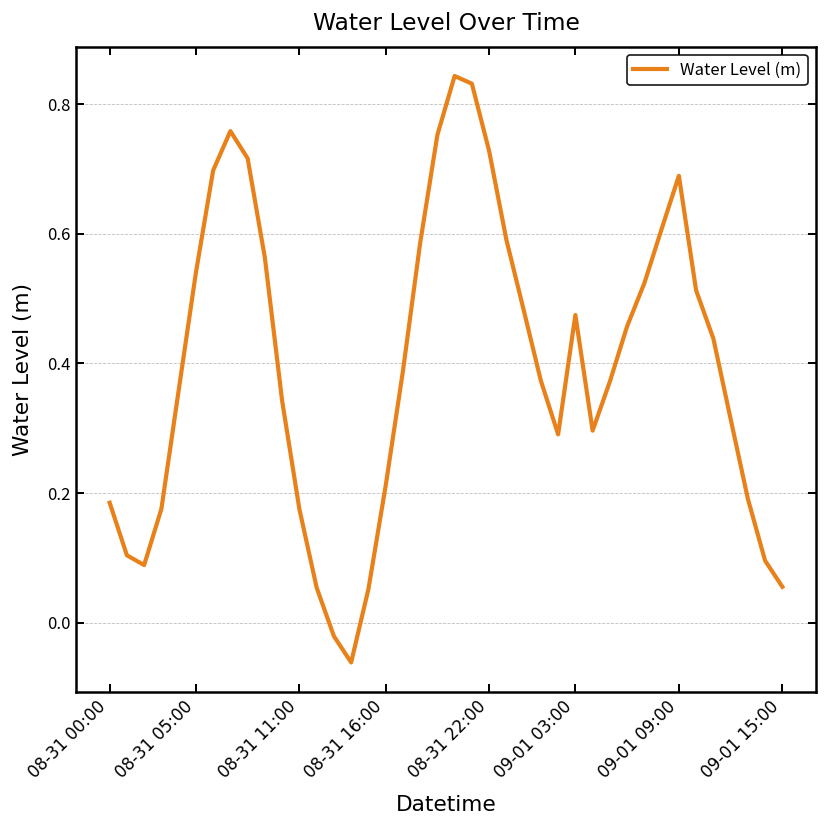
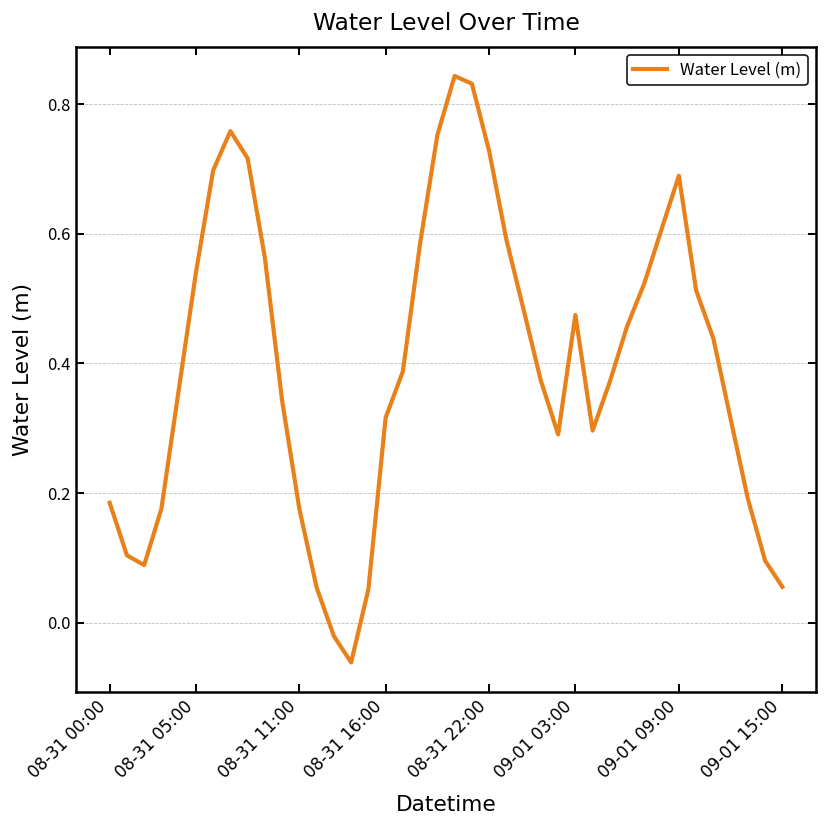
08-31 16:00: 0.21 -> 0.32
